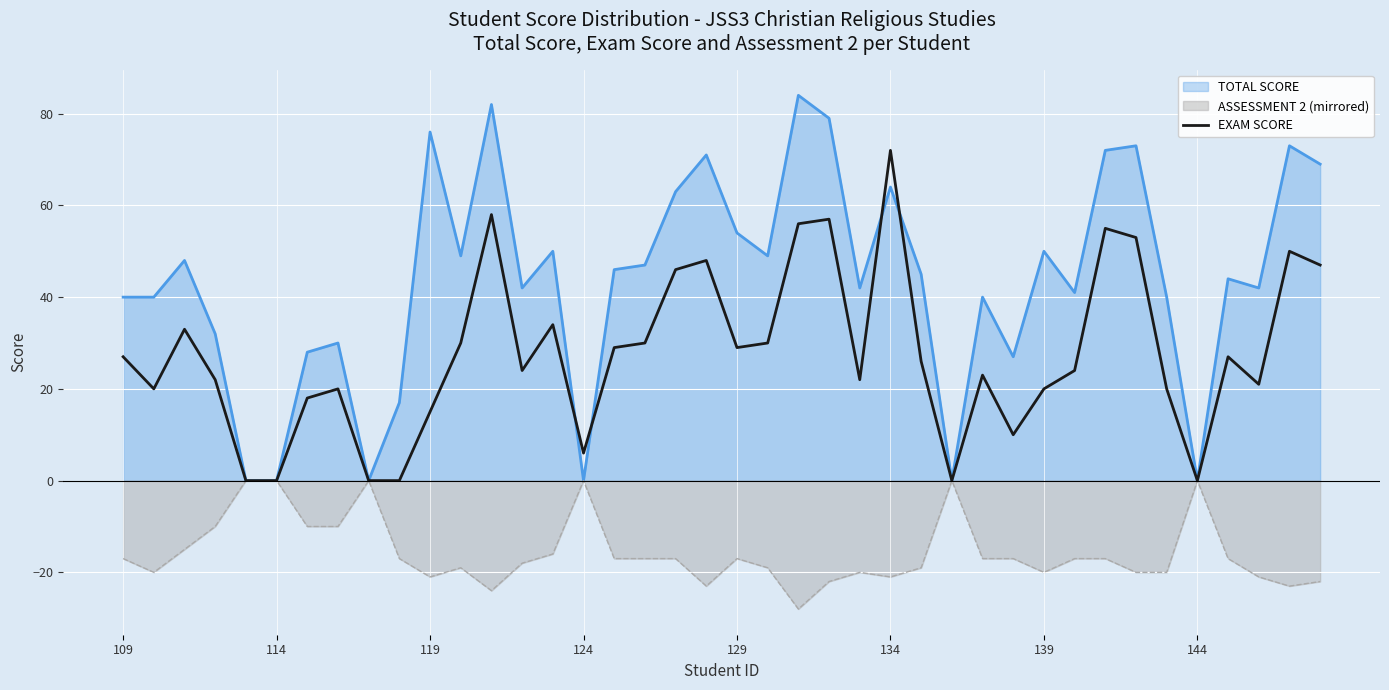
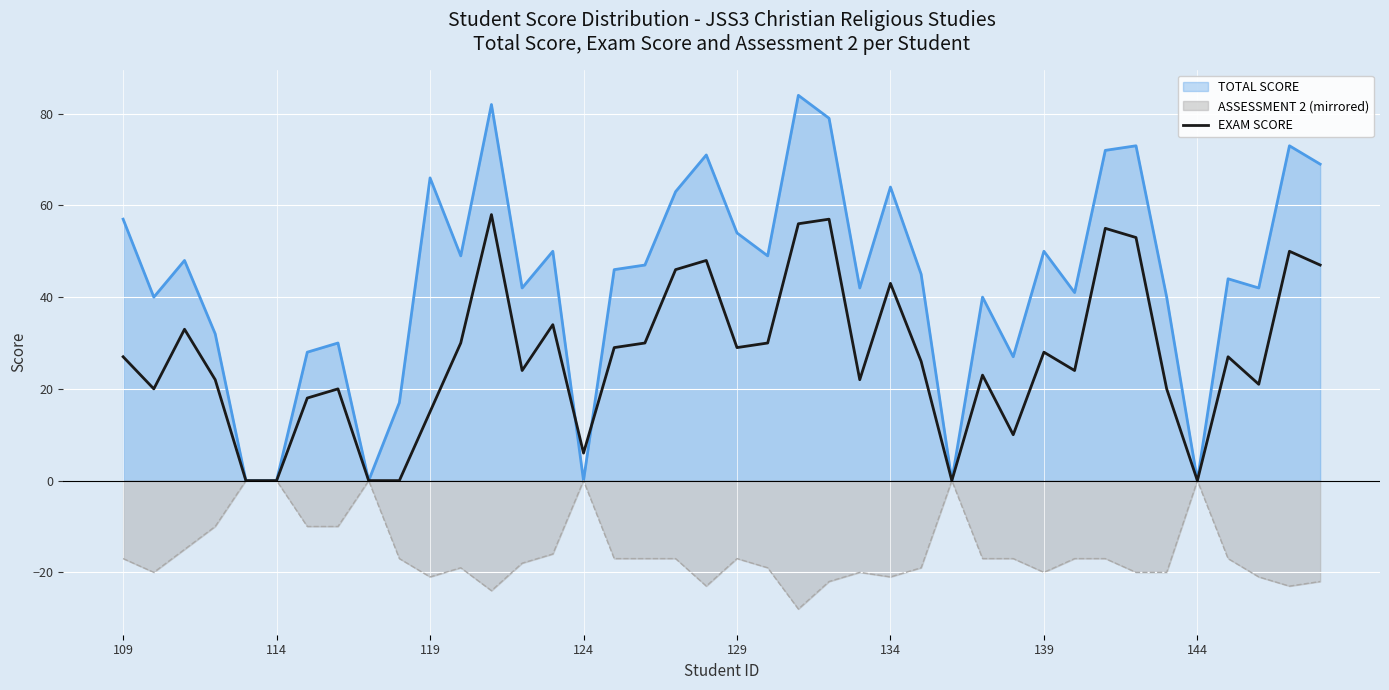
TOTAL SCORE, 109: 40 -> 57
TOTAL SCORE, 119: 76 -> 66
EXAM SCORE, 134: 72 -> 43
EXAM SCORE, 139: 20 -> 28
